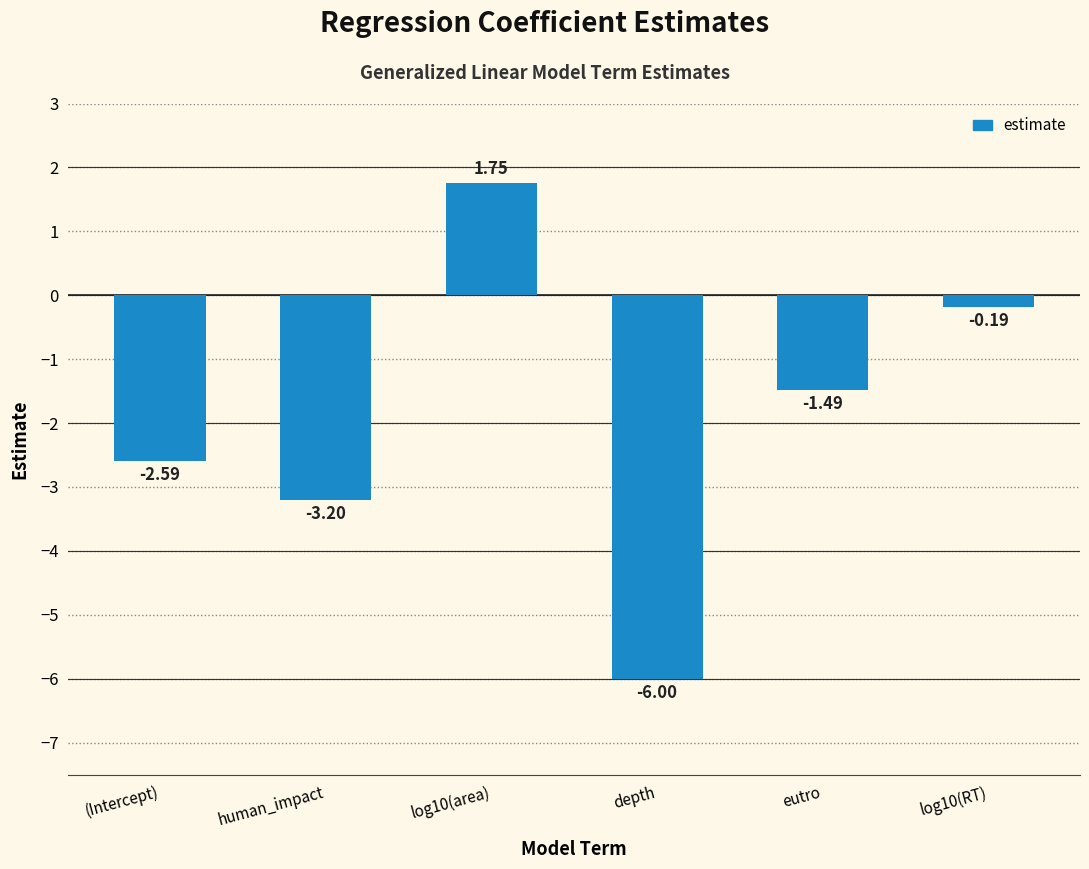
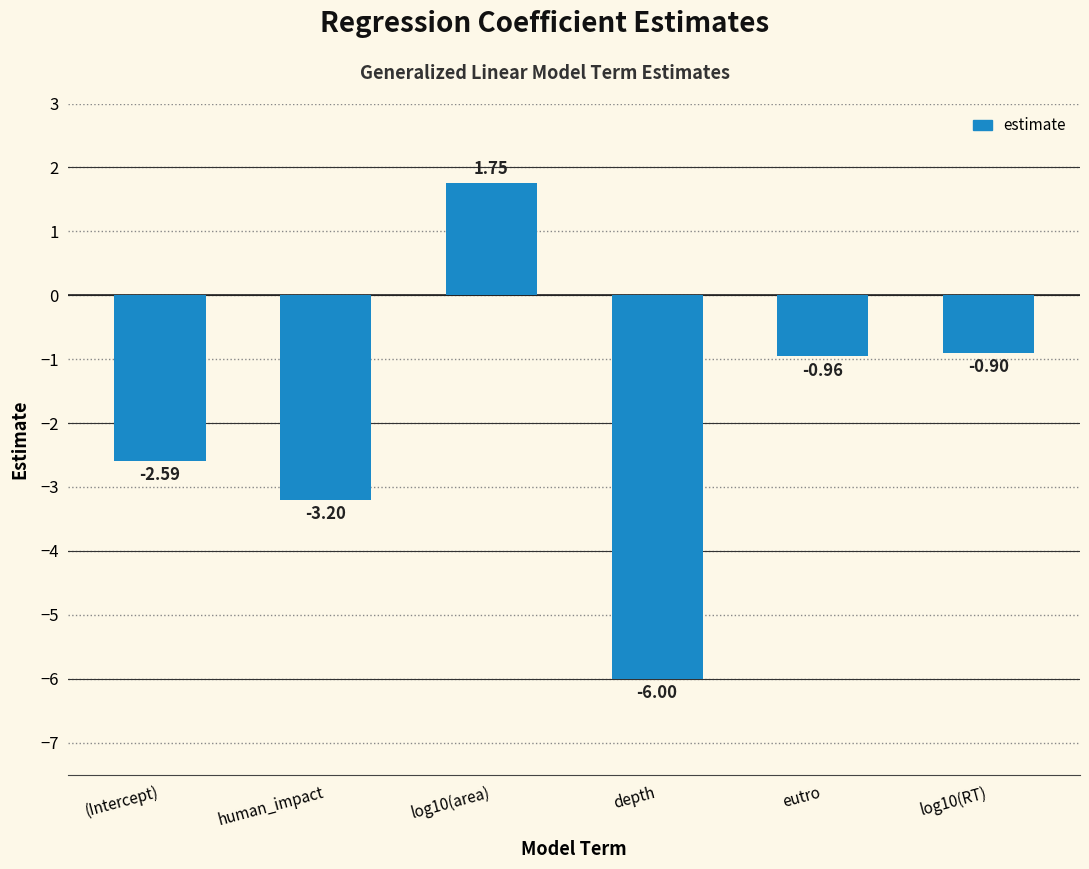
eutro: -1.49 -> -0.96
log10(RT): -0.19 -> -0.90
